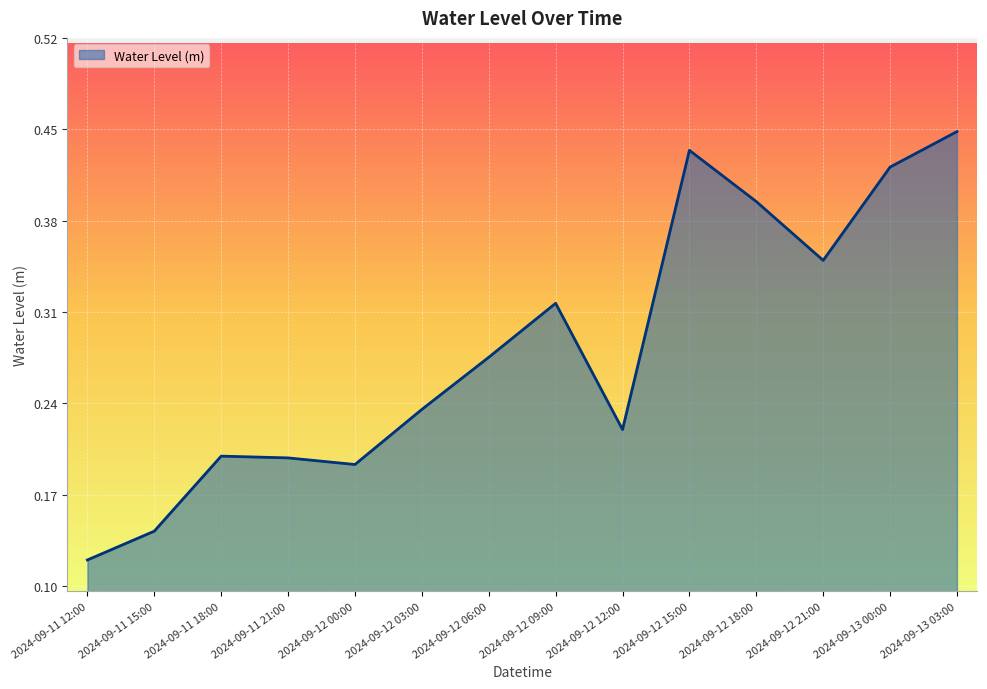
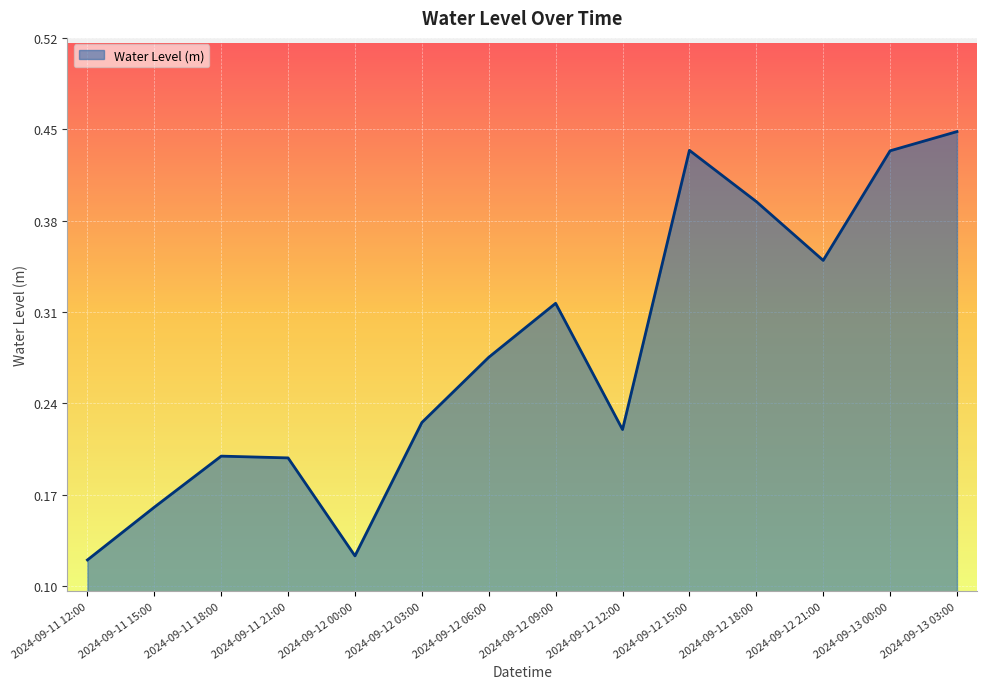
2024-09-11 15:00: 0.142 -> 0.160
2024-09-12 00:00: 0.193 -> 0.123
2024-09-12 03:00: 0.235 -> 0.225
2024-09-13 00:00: 0.421 -> 0.433
